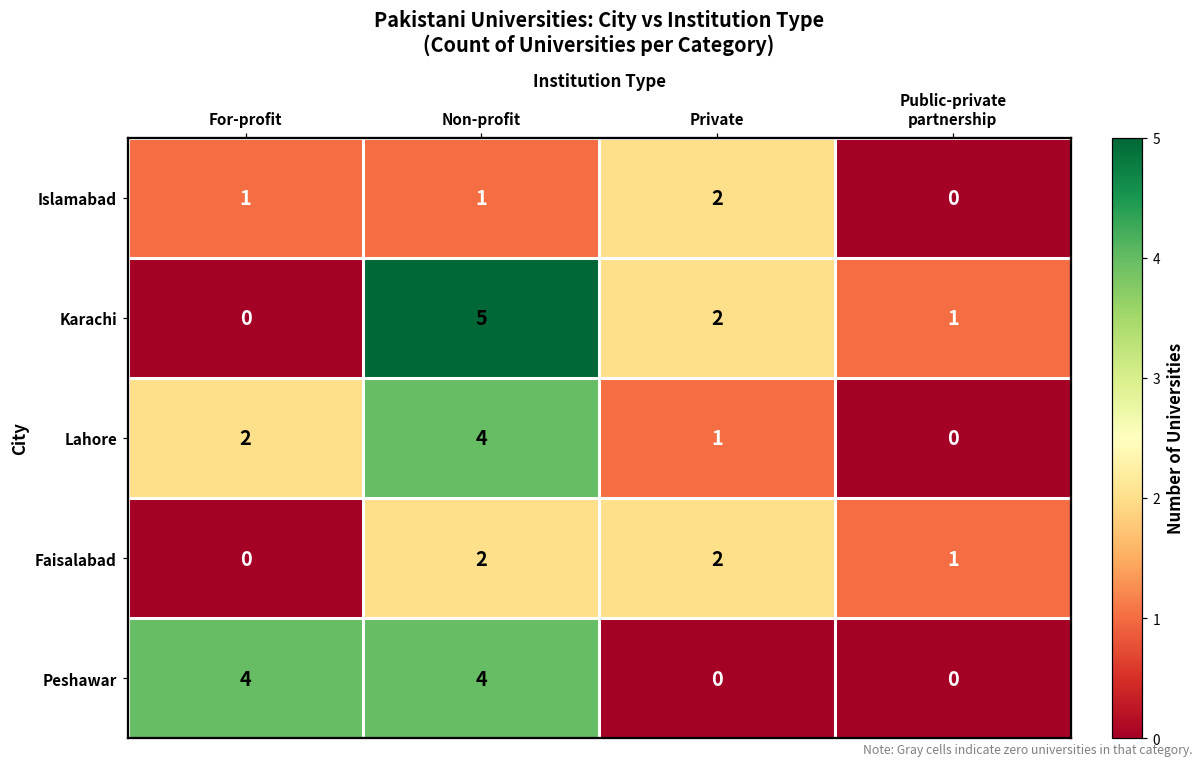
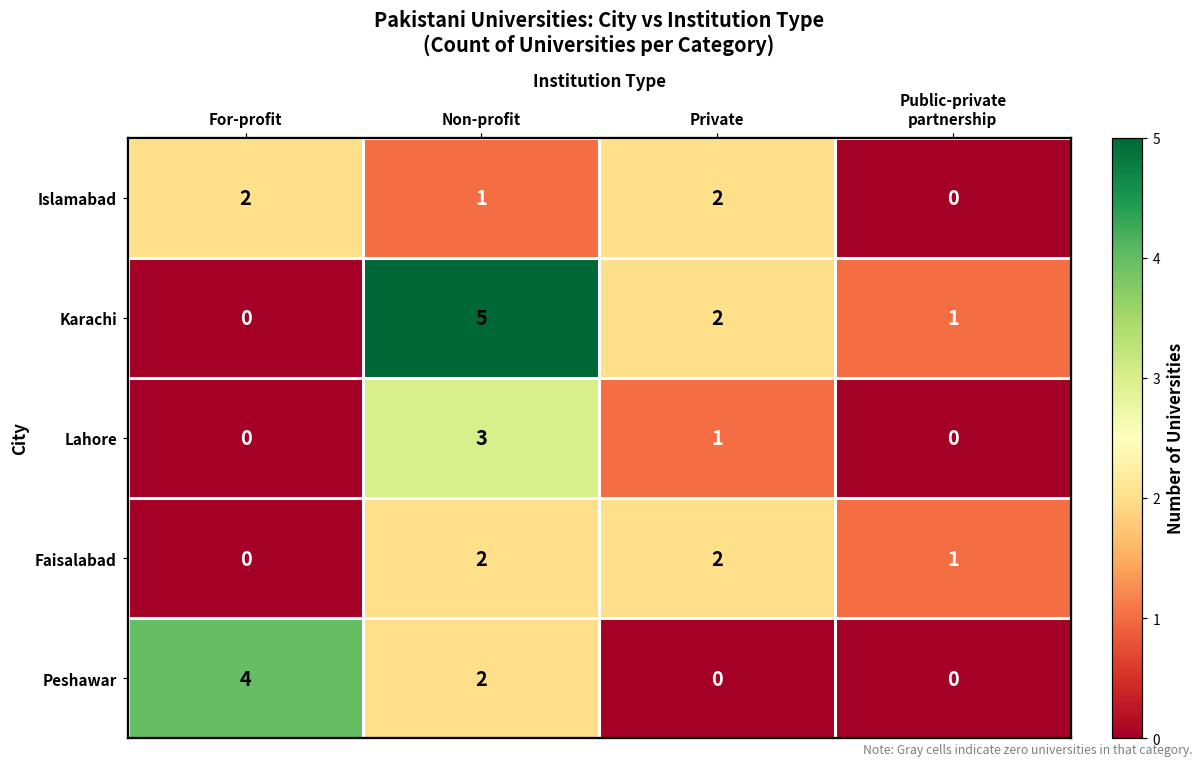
Islamabad, For-profit: 1 -> 2
Lahore, For-profit: 2 -> 0
Lahore, Non-profit: 4 -> 3
Peshawar, Non-profit: 4 -> 2
